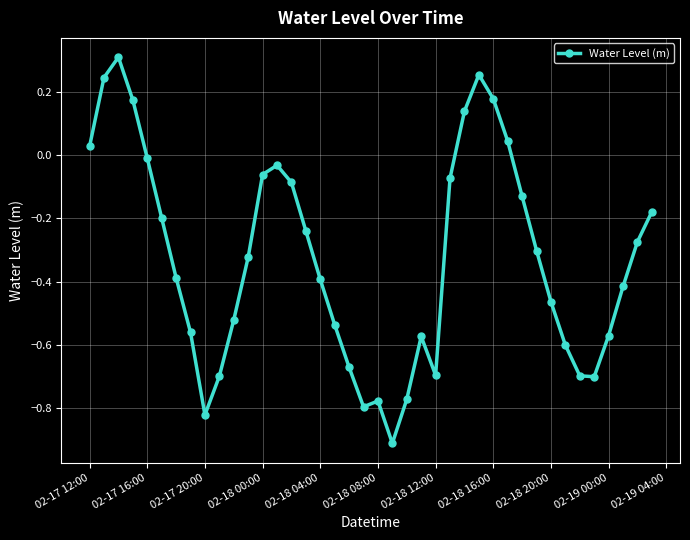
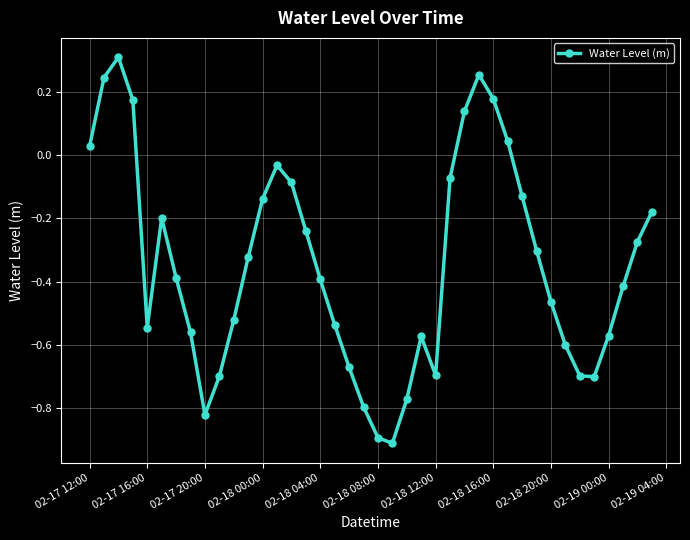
02-17 16:00: -0.01 -> -0.55
02-18 00:00: -0.06 -> -0.14
02-18 08:00: -0.78 -> -0.89
